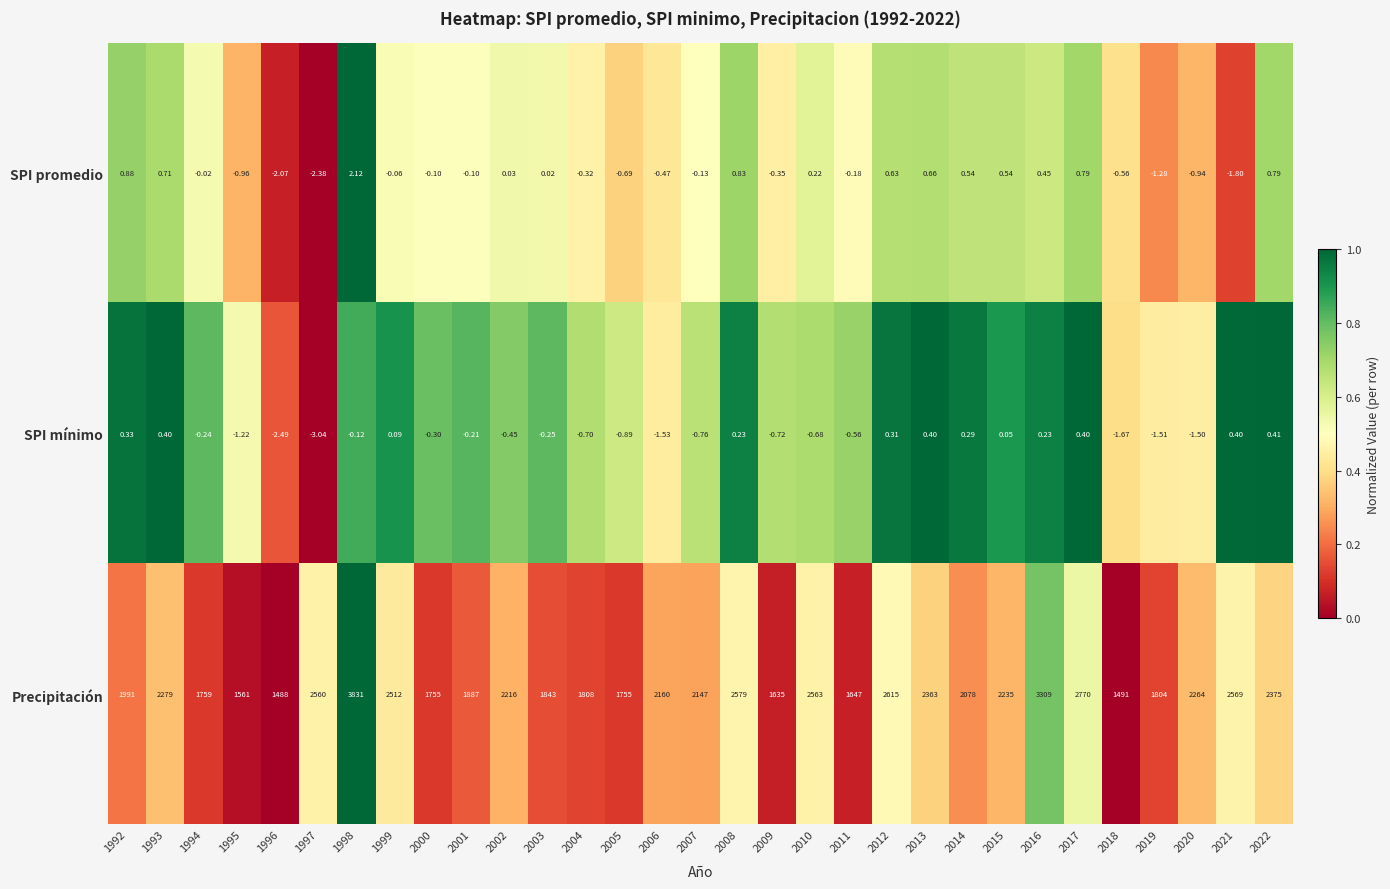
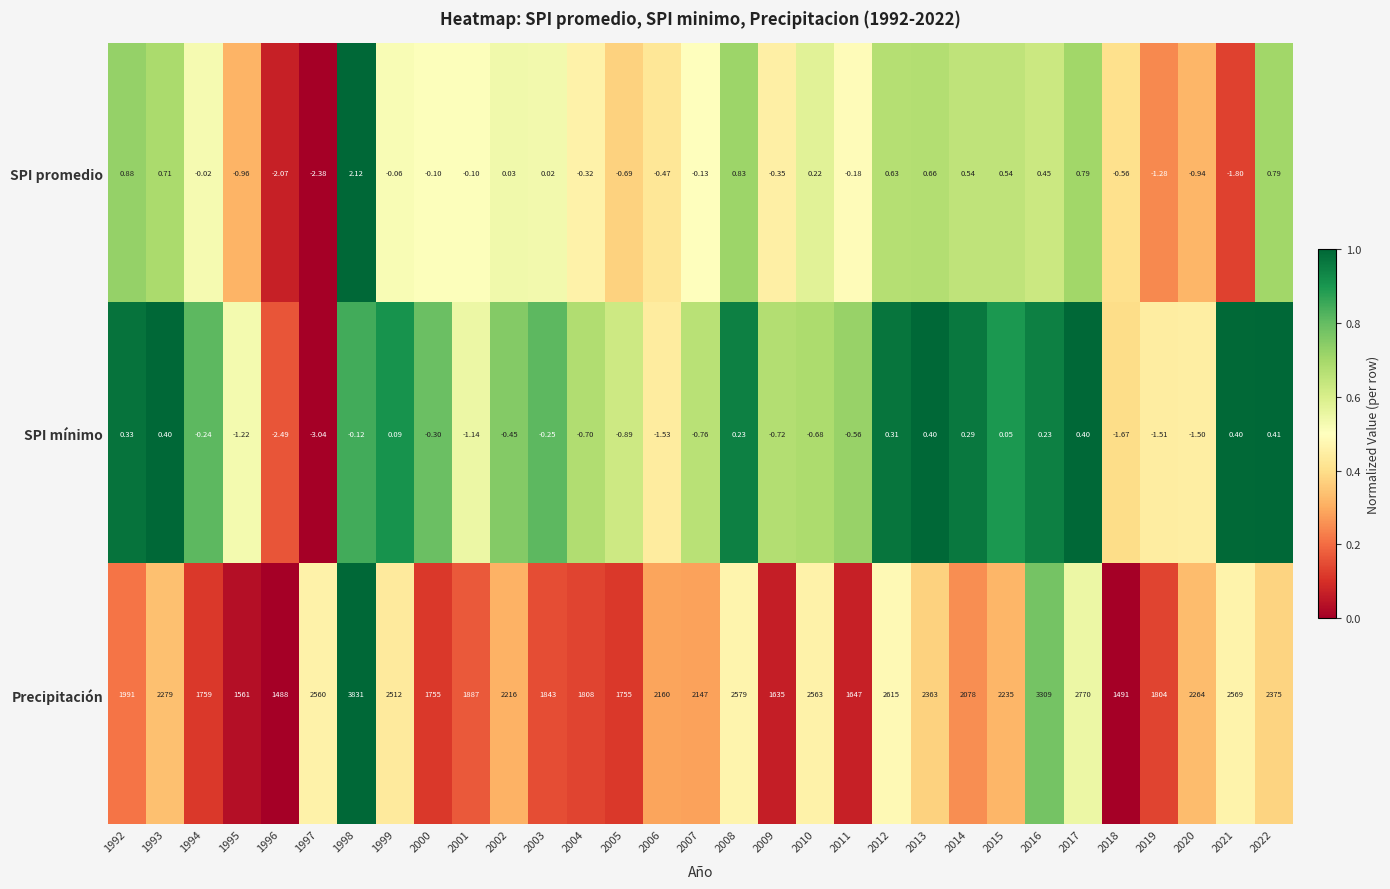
SPI mínimo, 2001: -0.21 -> -1.14
